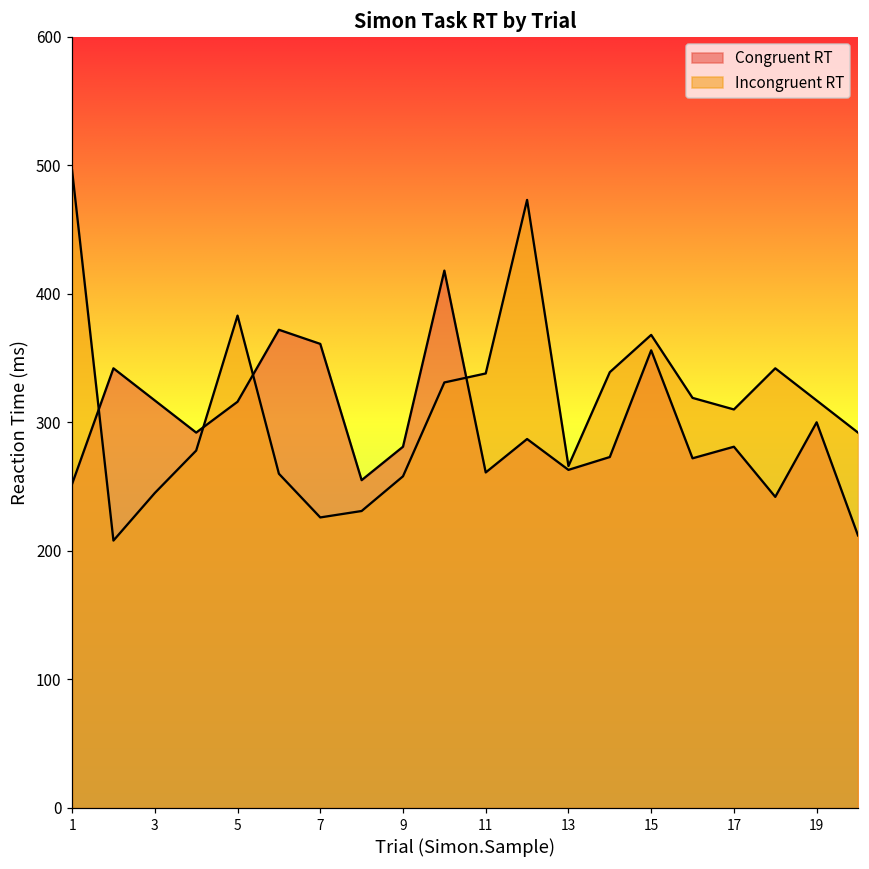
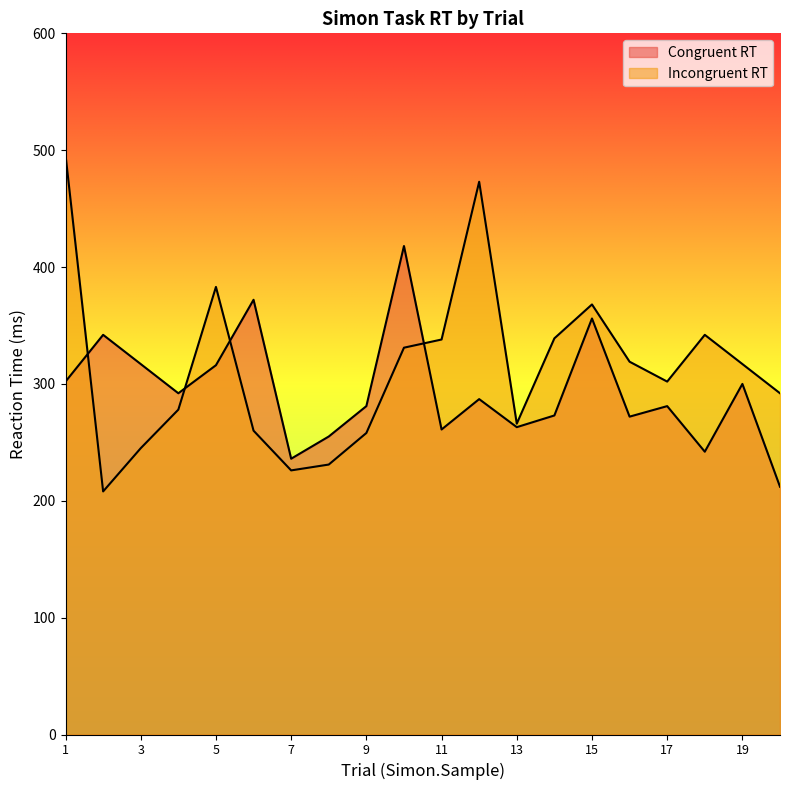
Congruent RT, 1: 252 -> 302
Congruent RT, 7: 361 -> 236
Incongruent RT, 17: 310 -> 302
